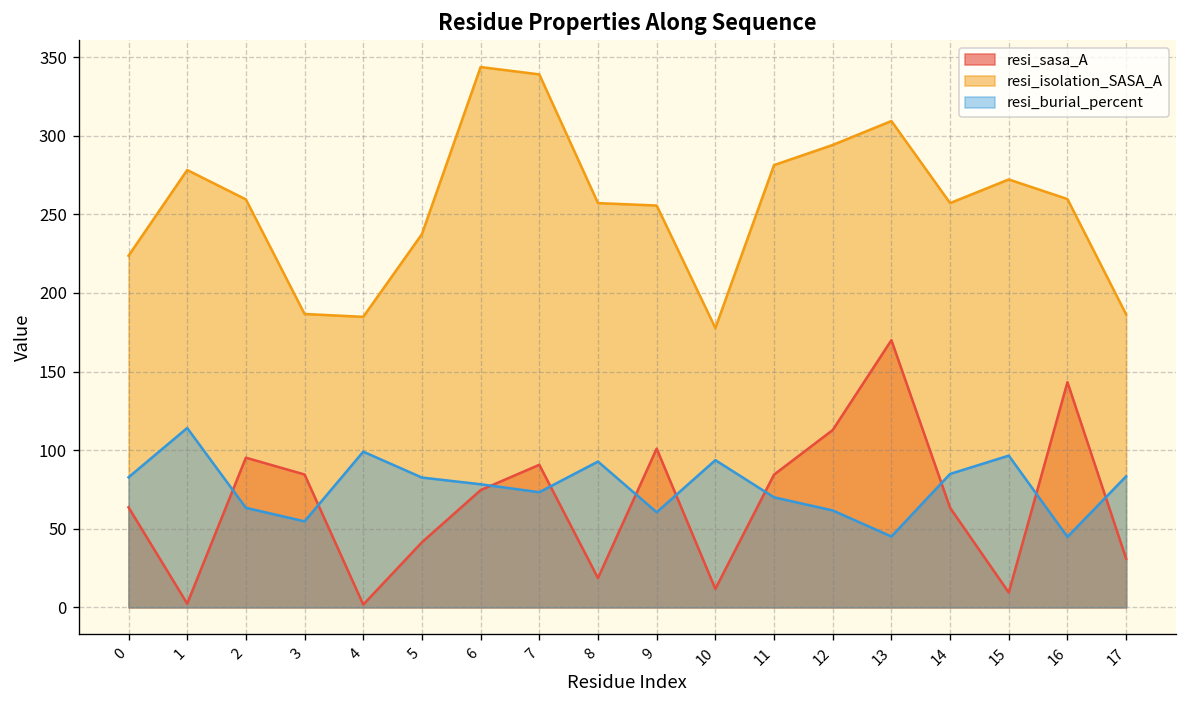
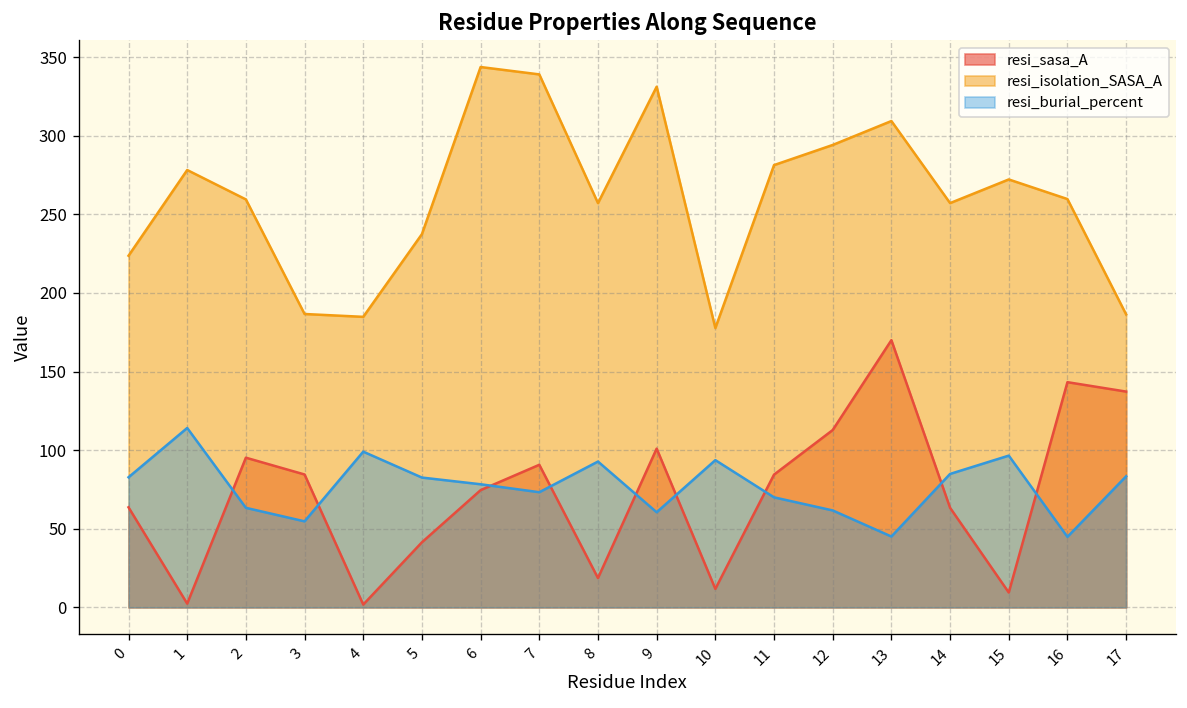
resi_isolation_SASA_A, 9: 256 -> 331
resi_sasa_A, 17: 31 -> 137
